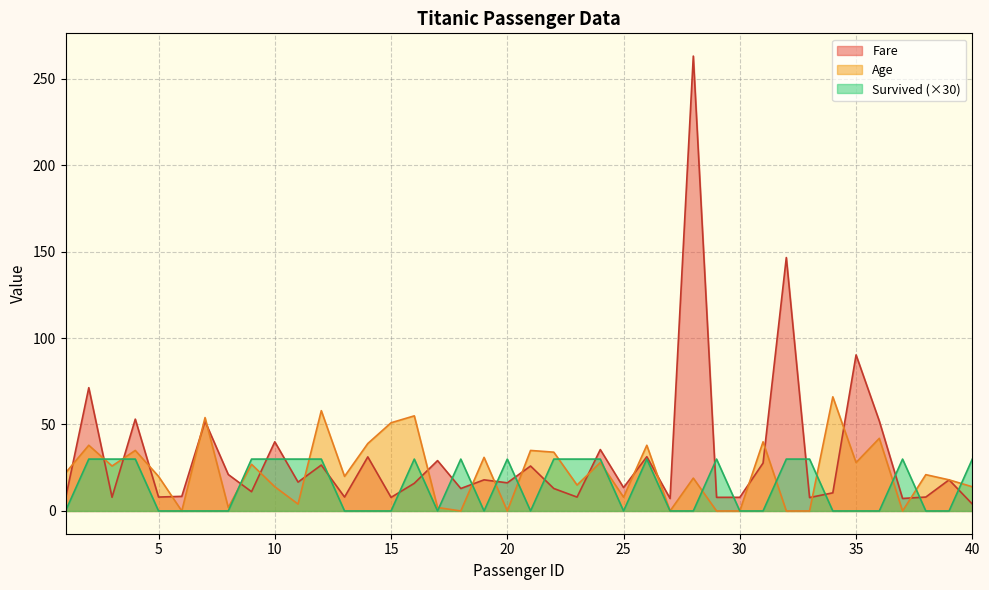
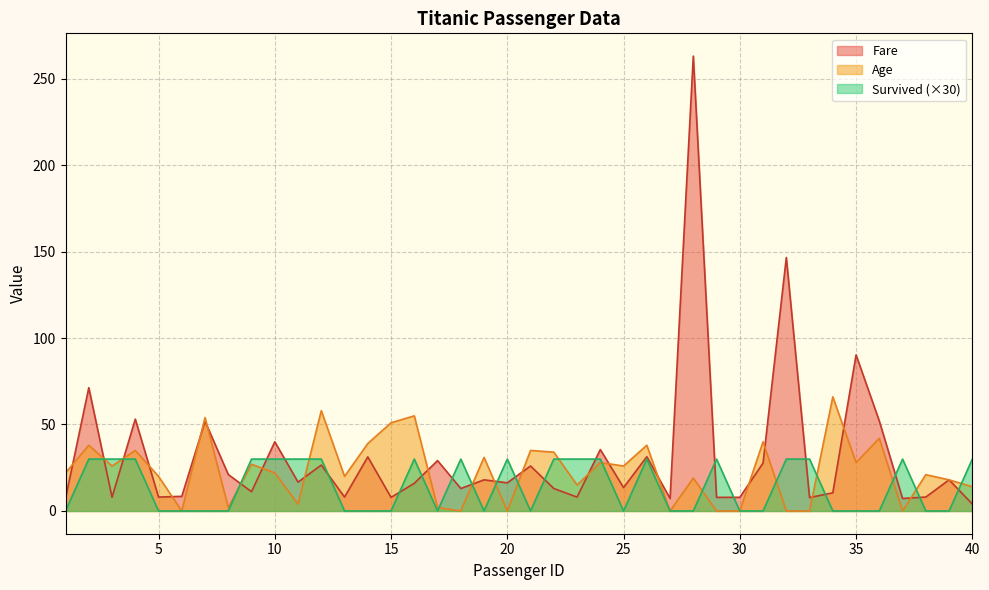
Age, 10: 14 -> 22
Age, 25: 8 -> 26
